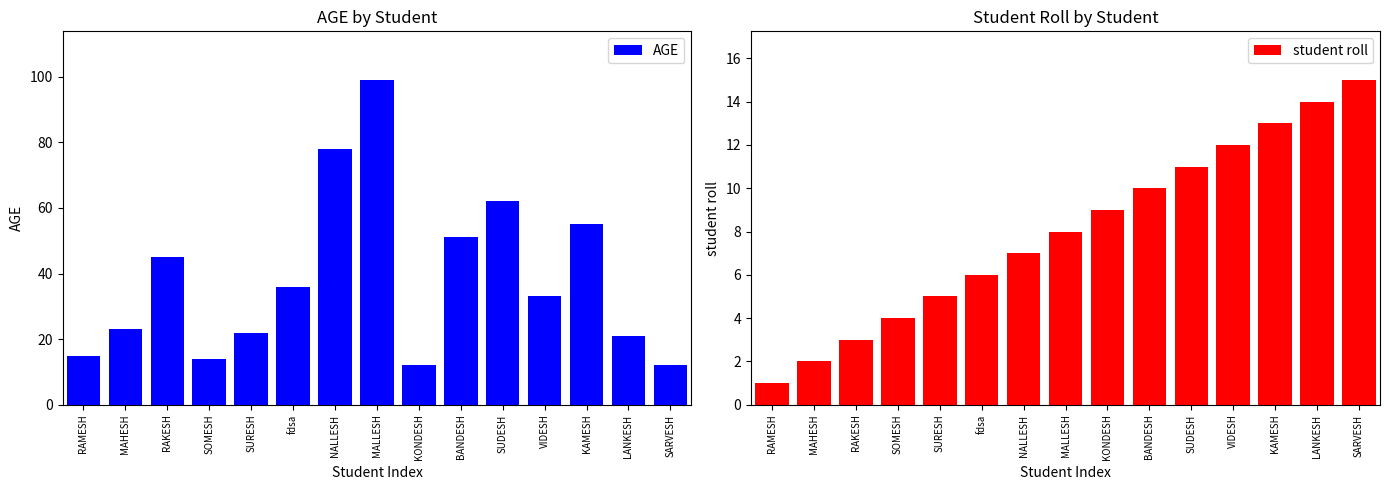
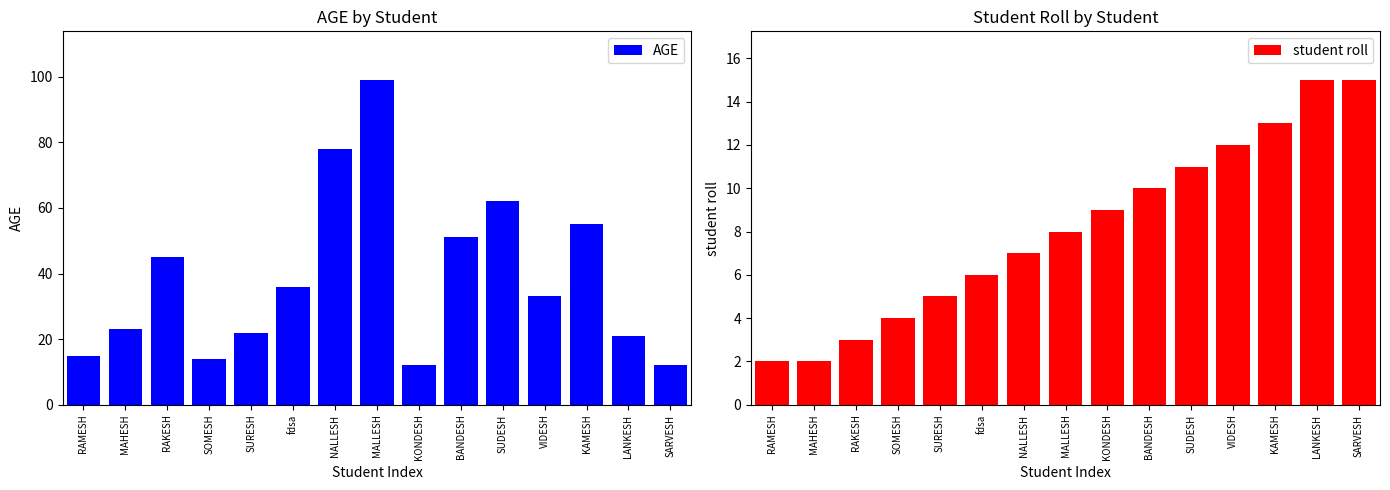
Student Roll by Student, RAMESH: 1 -> 2
Student Roll by Student, LANKESH: 14 -> 15
